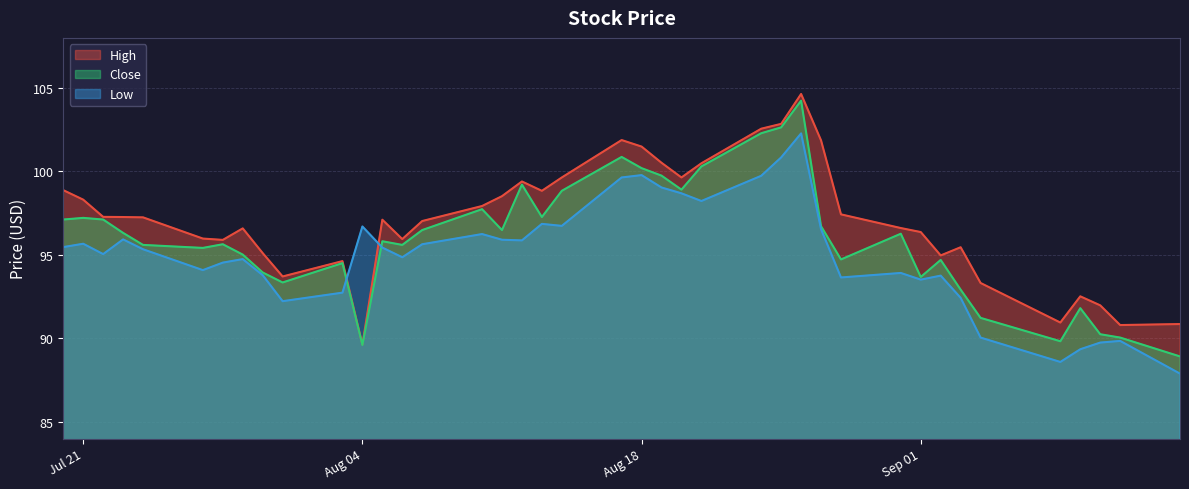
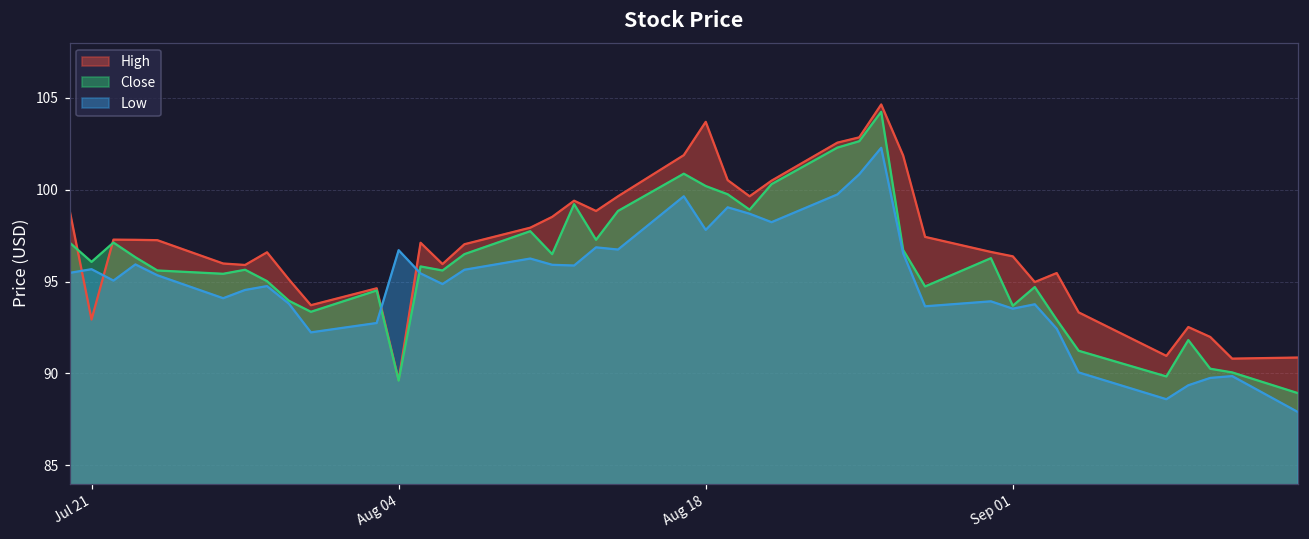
High, Jul 21: 98.3 -> 92.9
Close, Jul 21: 97.2 -> 96.1
High, Aug 18: 101.5 -> 103.7
Low, Aug 18: 99.8 -> 97.8
